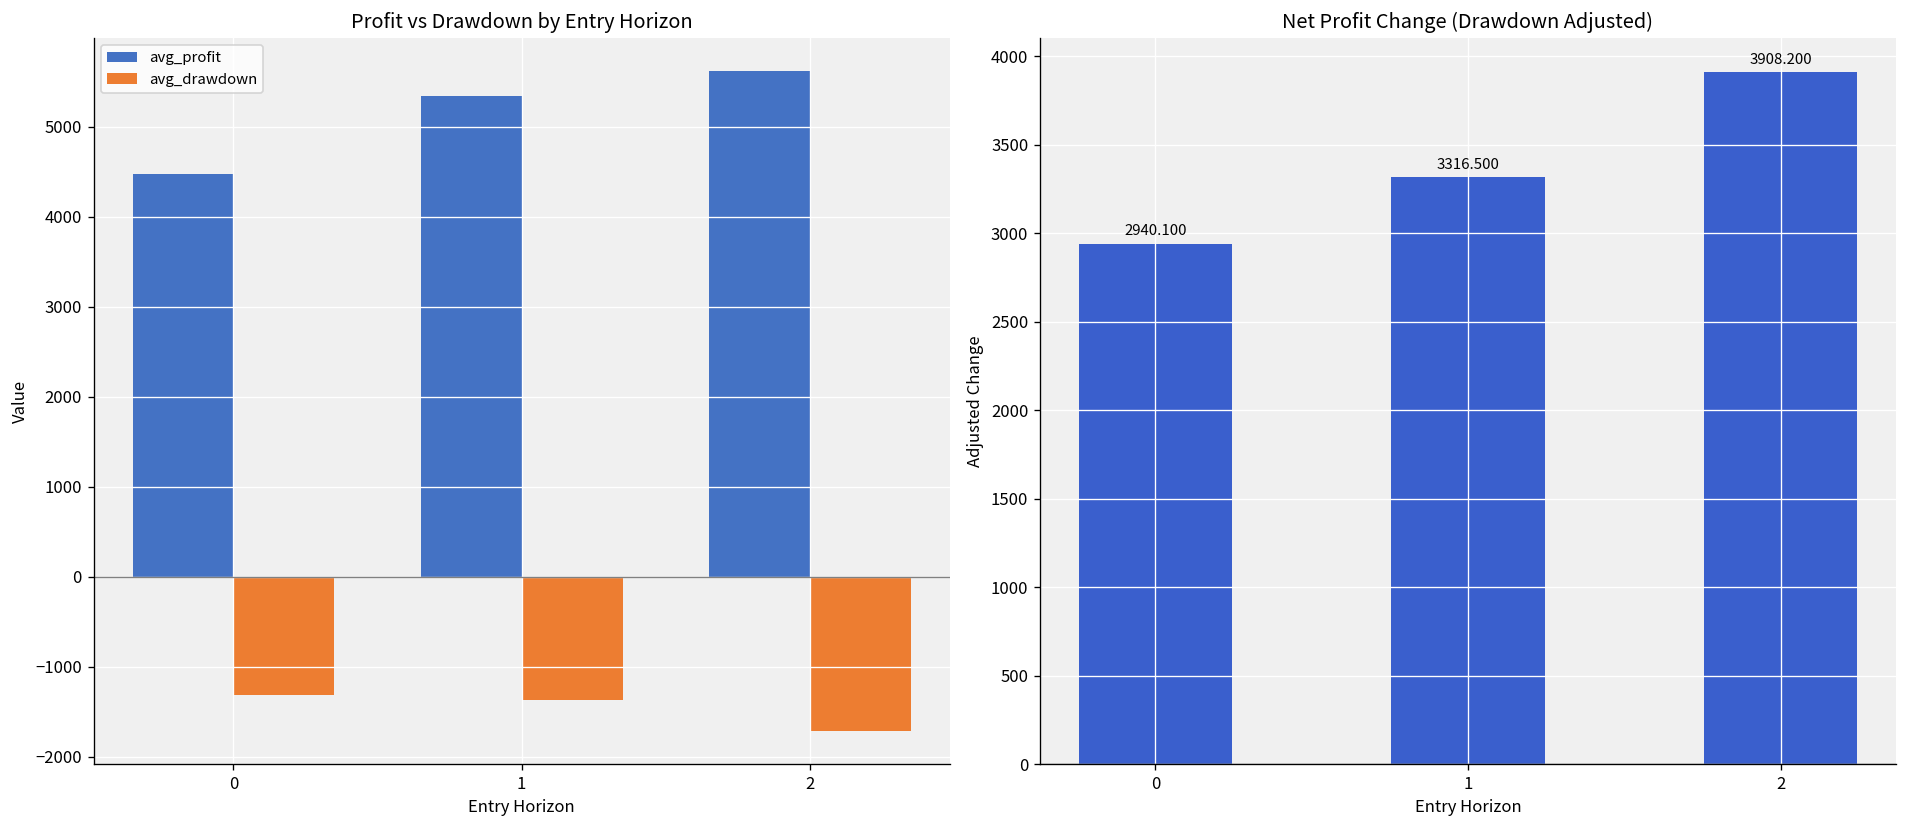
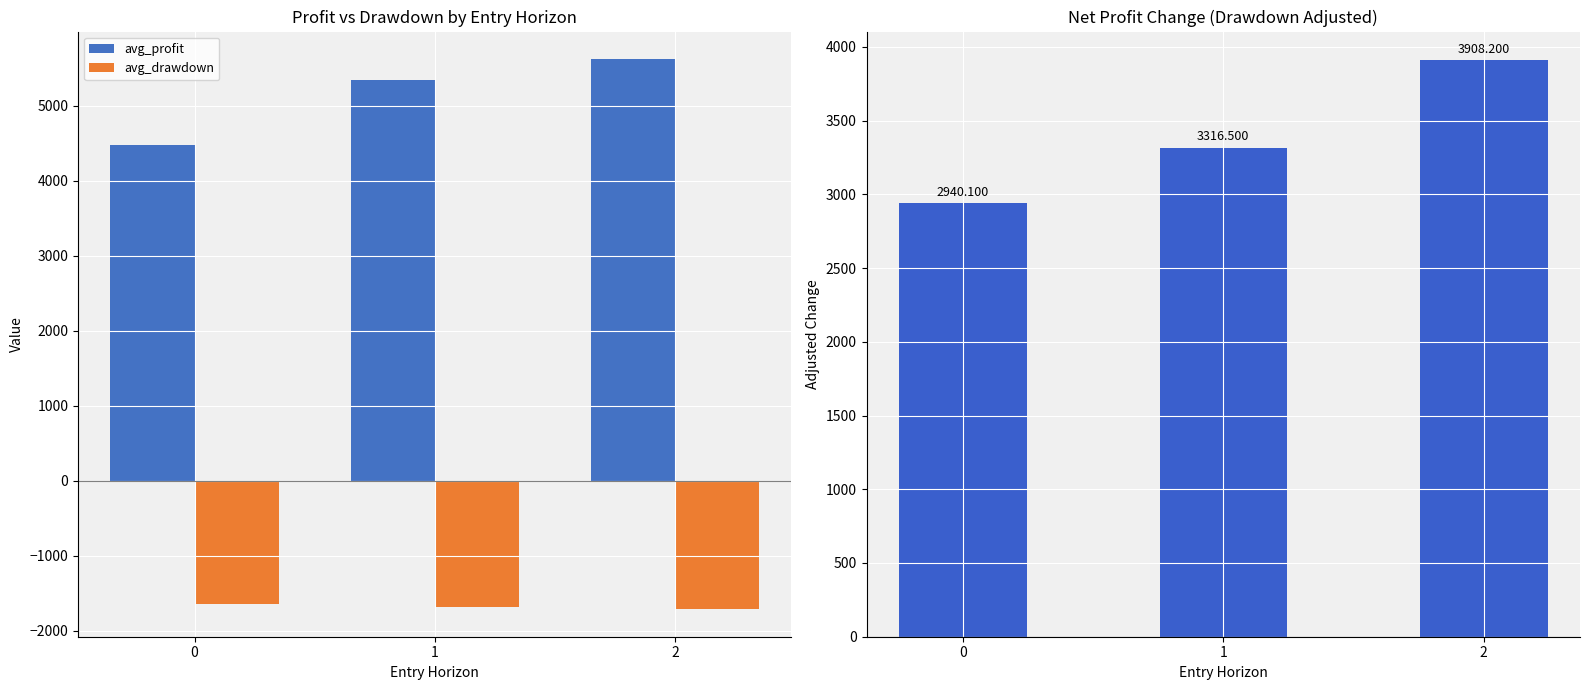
Profit vs Drawdown by Entry Horizon, avg_drawdown, 0: -1300 -> -1600
Profit vs Drawdown by Entry Horizon, avg_drawdown, 1: -1400 -> -1700
